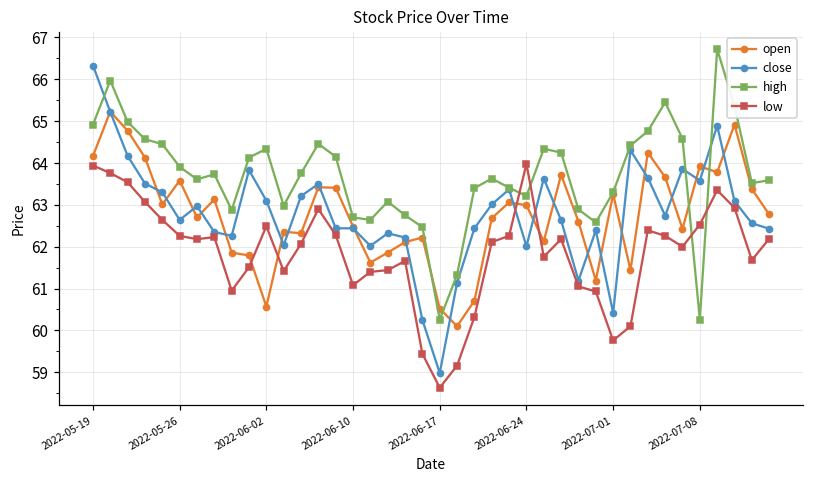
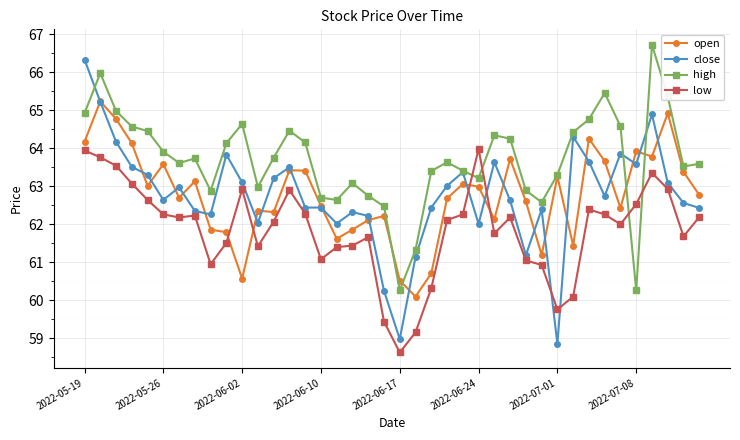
high, 2022-06-02: 64.3 -> 64.6
low, 2022-06-02: 62.5 -> 62.9
close, 2022-07-01: 60.4 -> 58.9
